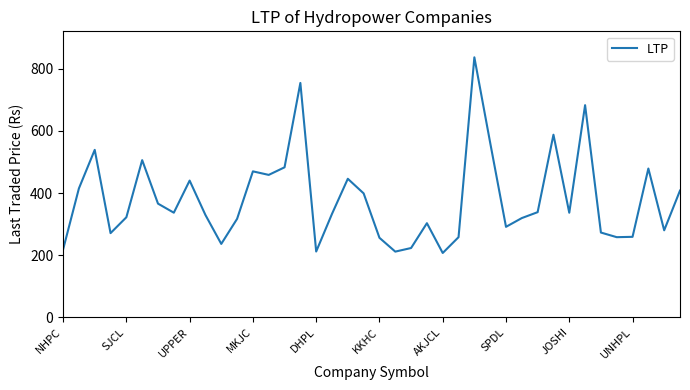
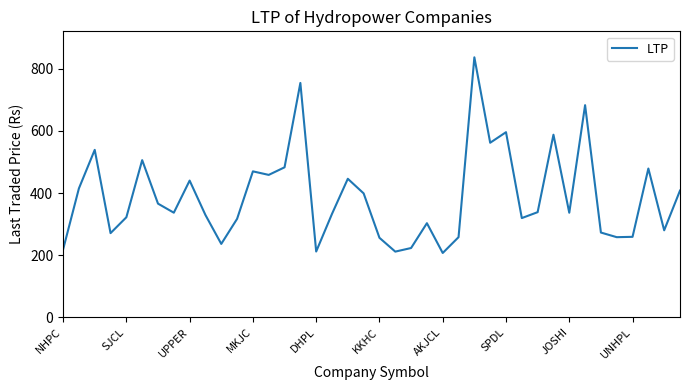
SPDL: 290 -> 600
